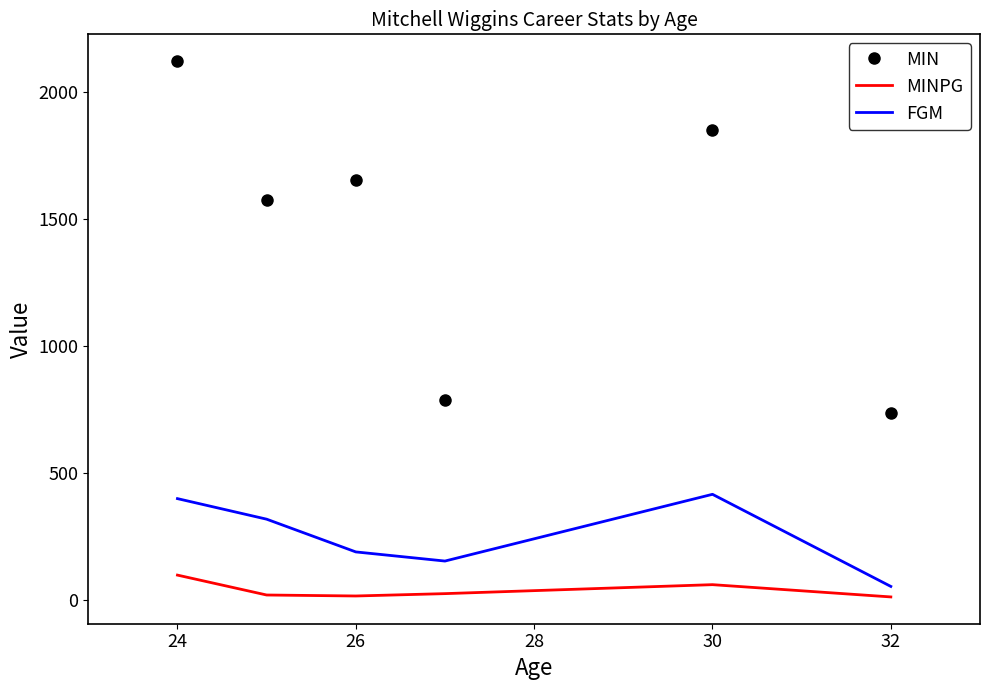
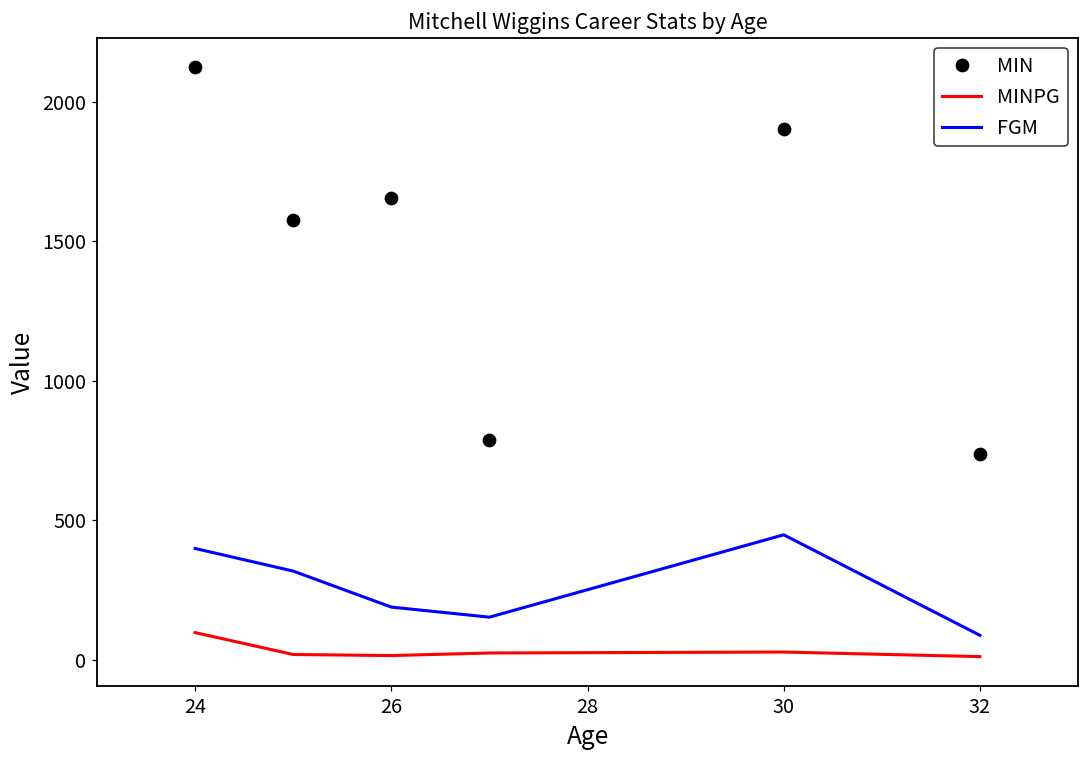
MIN, 30: 1850 -> 1900
MINPG, 30: 60 -> 30
FGM, 30: 420 -> 450
FGM, 32: 50 -> 90
